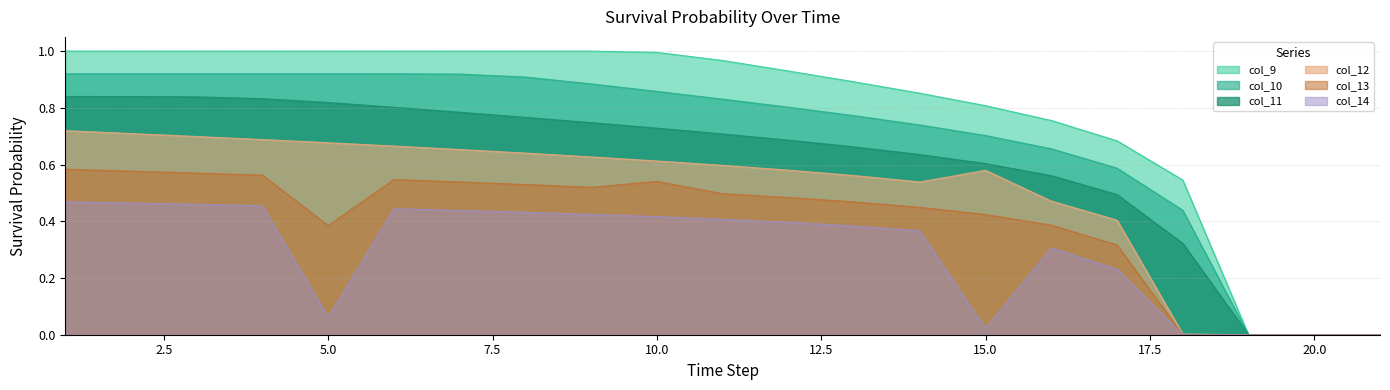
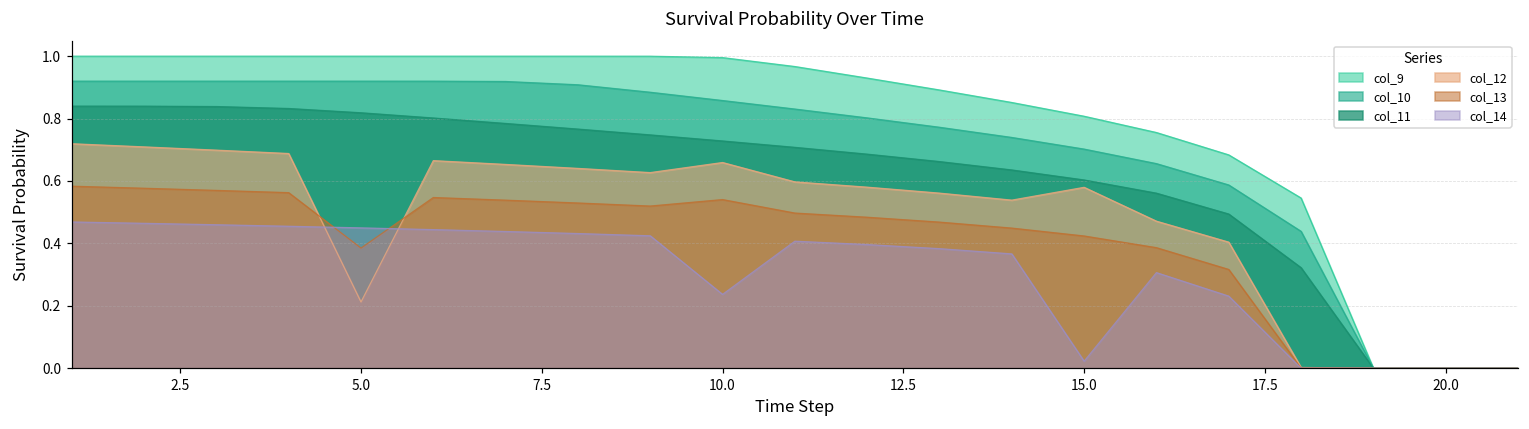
col_12, 5.0: 0.68 -> 0.21
col_14, 5.0: 0.06 -> 0.45
col_12, 10.0: 0.61 -> 0.66
col_14, 10.0: 0.42 -> 0.24
